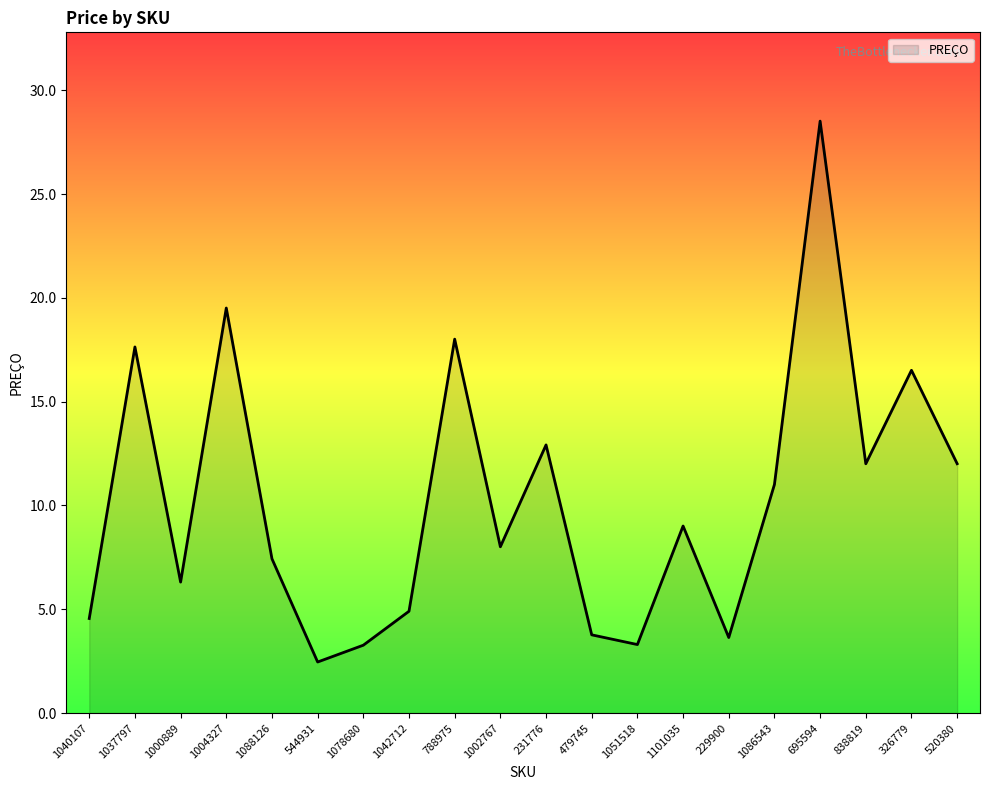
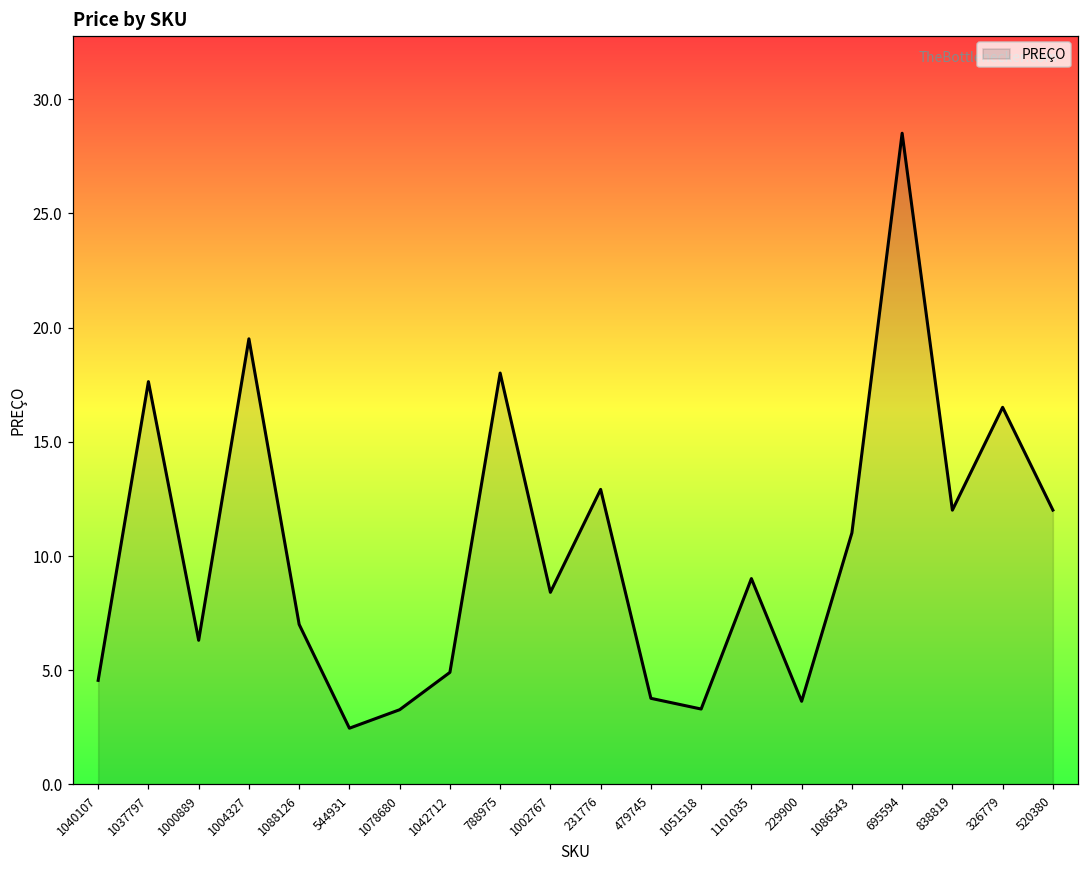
1088126: 7.4 -> 7.0
1002767: 8.0 -> 8.4
